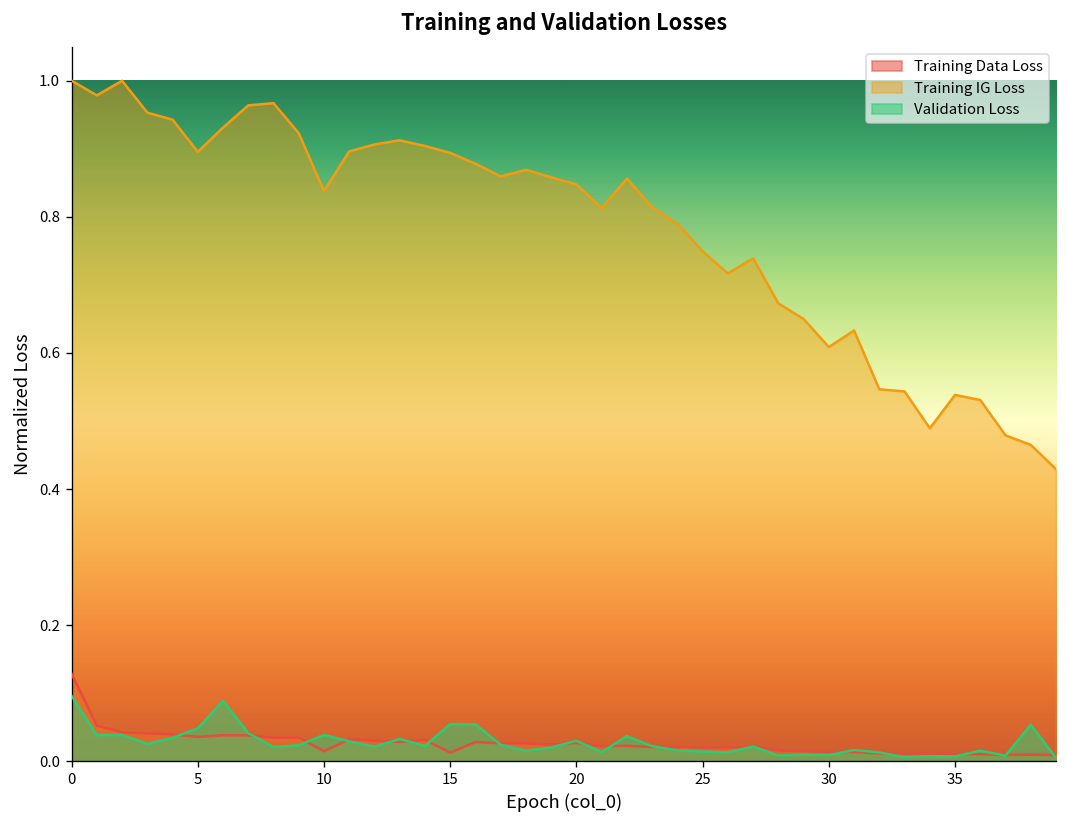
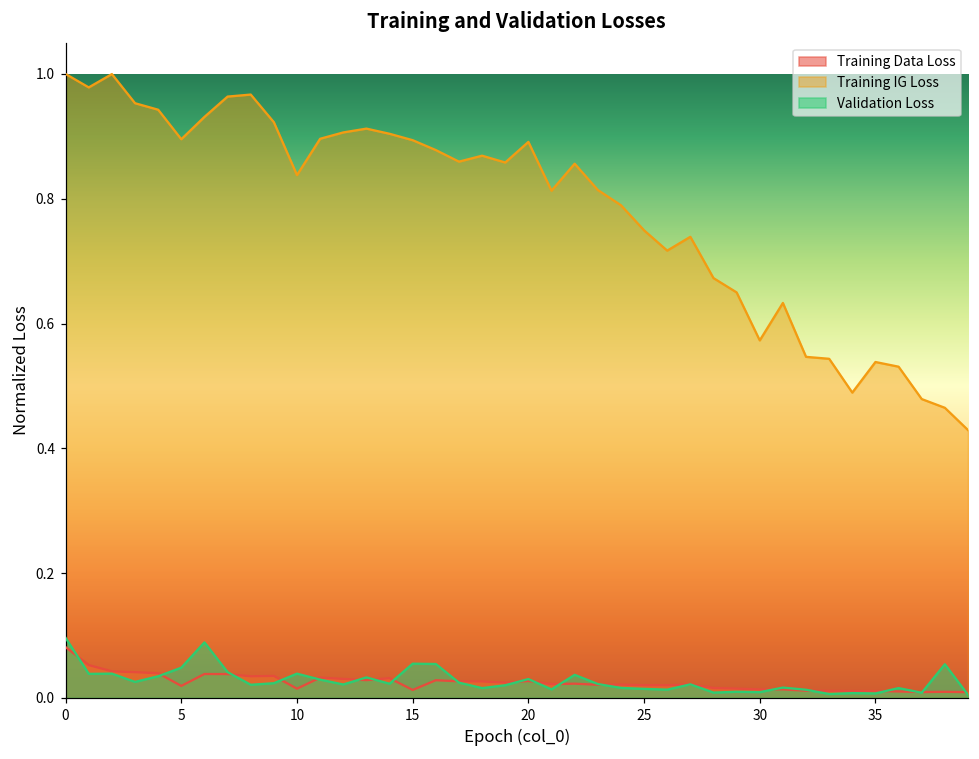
Training Data Loss, 0: 0.13 -> 0.08
Training Data Loss, 5: 0.04 -> 0.02
Training IG Loss, 20: 0.85 -> 0.89
Training IG Loss, 30: 0.61 -> 0.57
